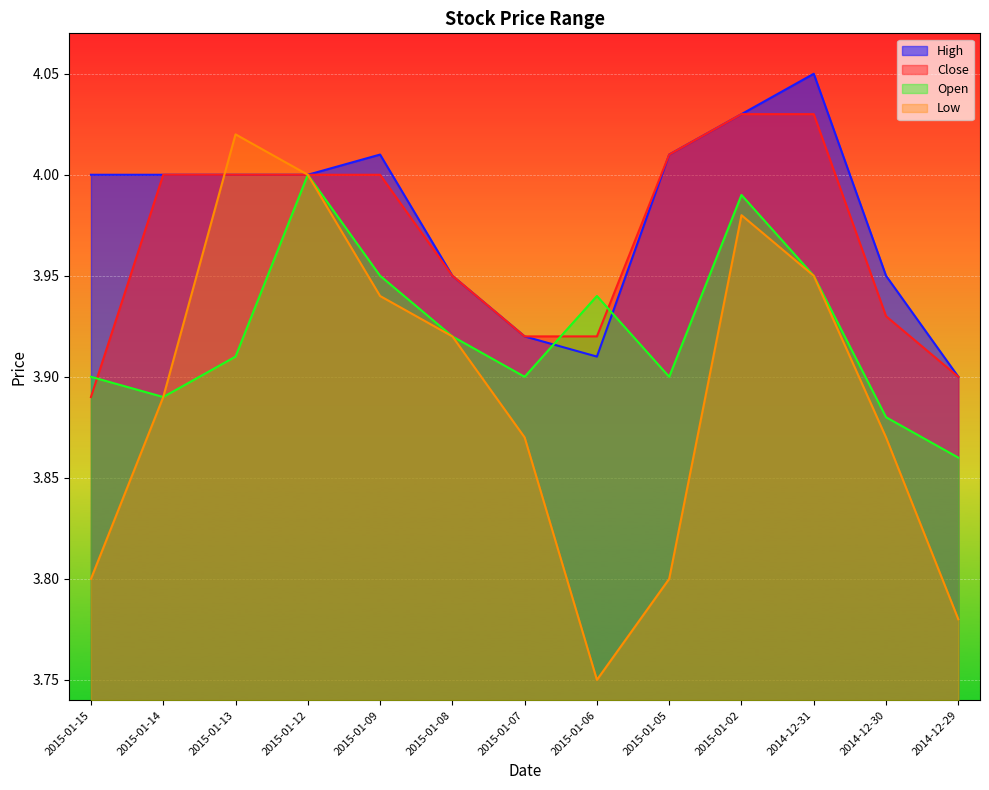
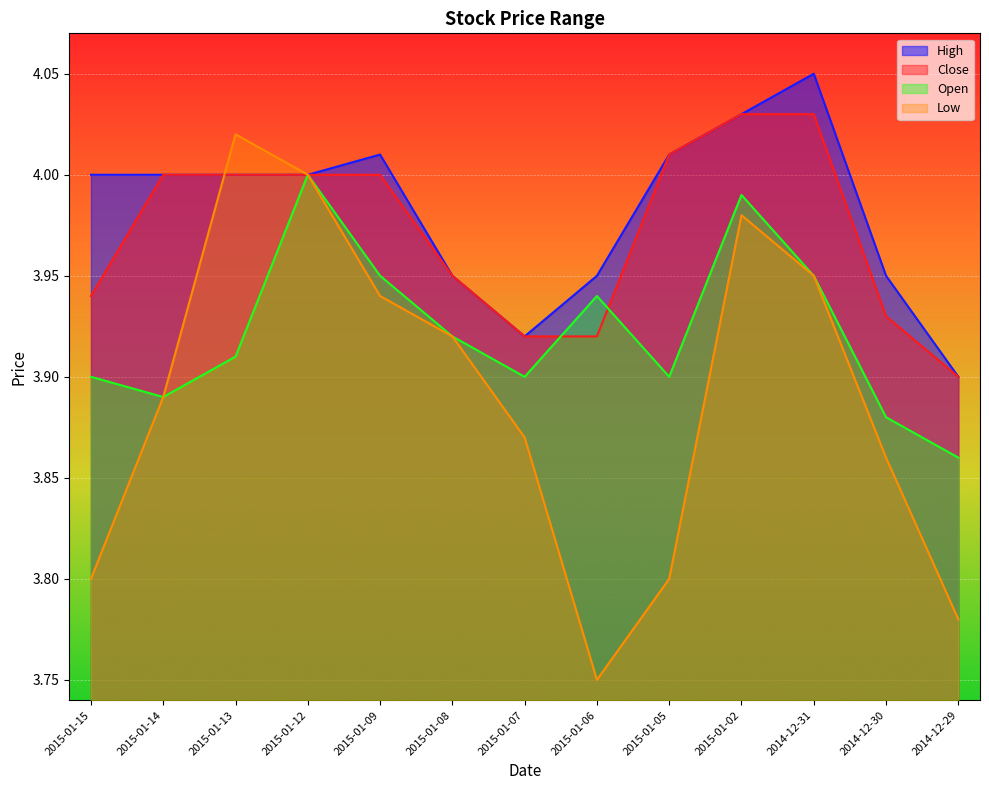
Close, 2015-01-15: 3.89 -> 3.94
High, 2015-01-06: 3.91 -> 3.95
Low, 2014-12-30: 3.87 -> 3.86
